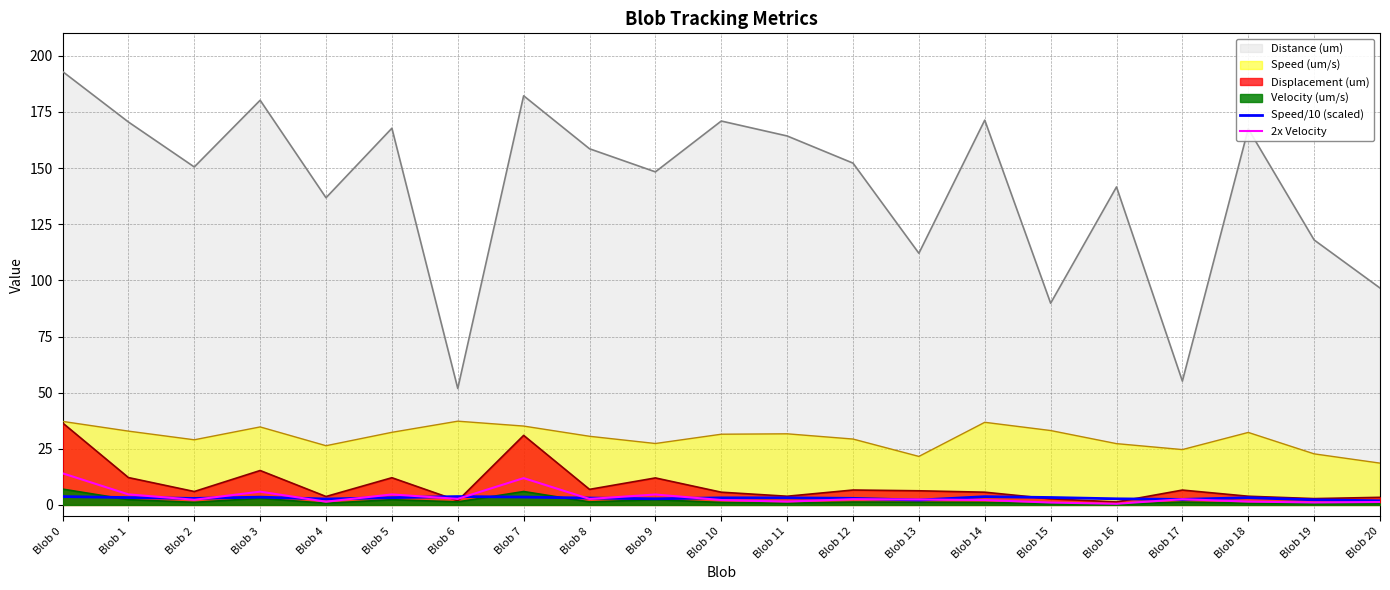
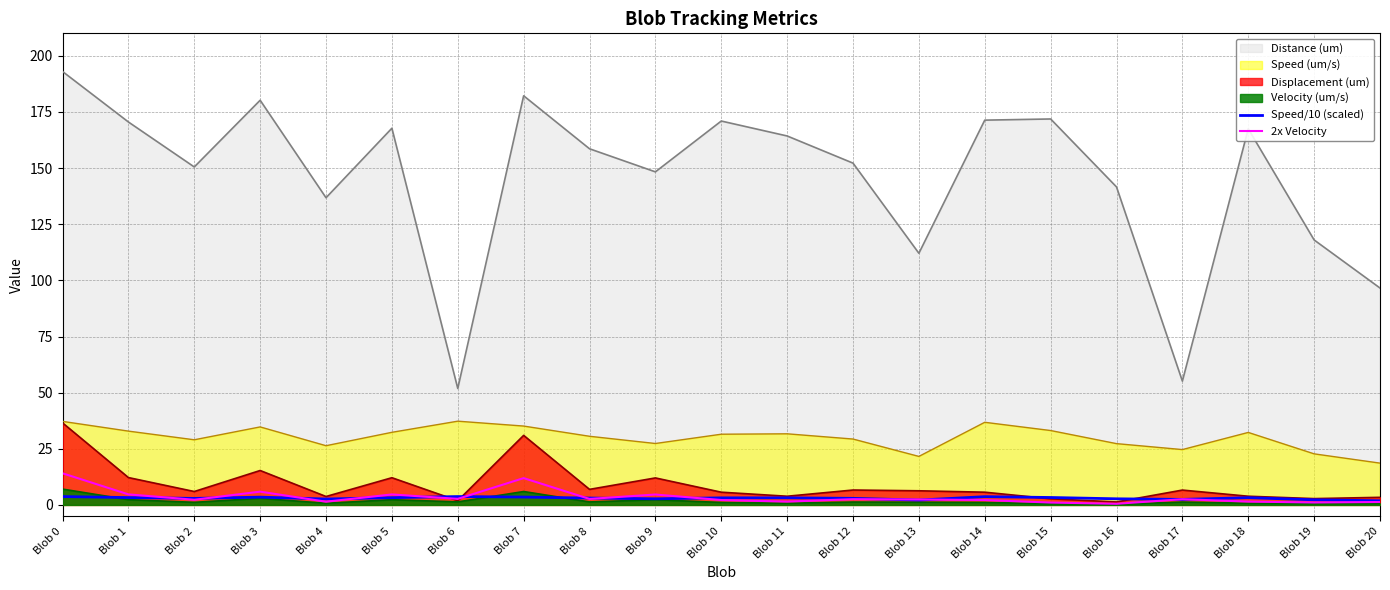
Distance (um), Blob 15: 90 -> 172
